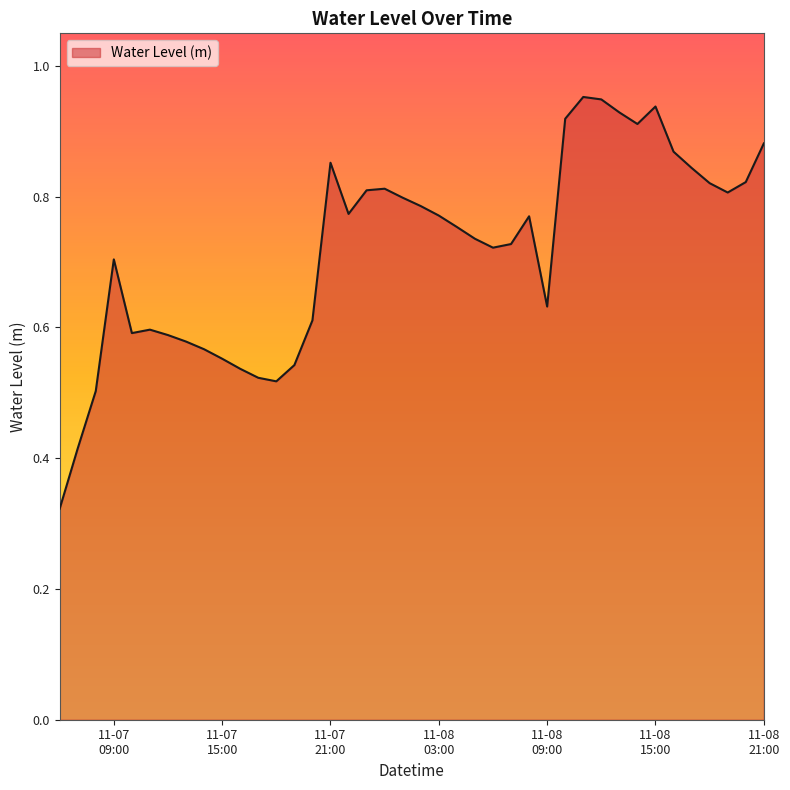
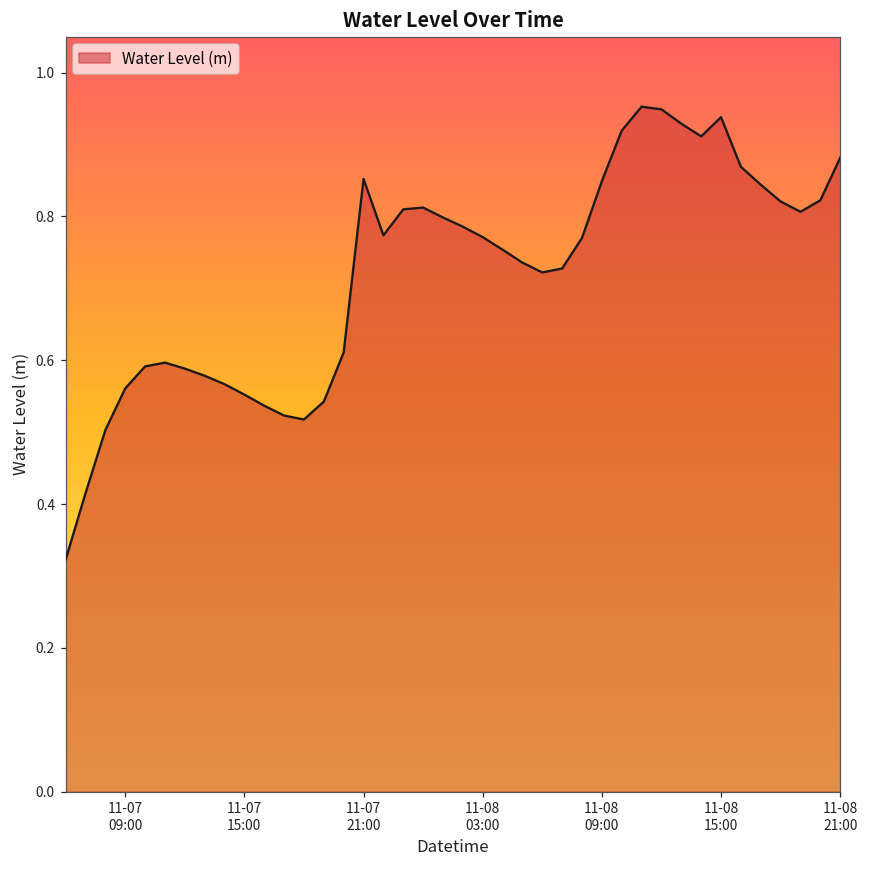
11-07 09:00: 0.70 -> 0.56
11-08 09:00: 0.63 -> 0.85
